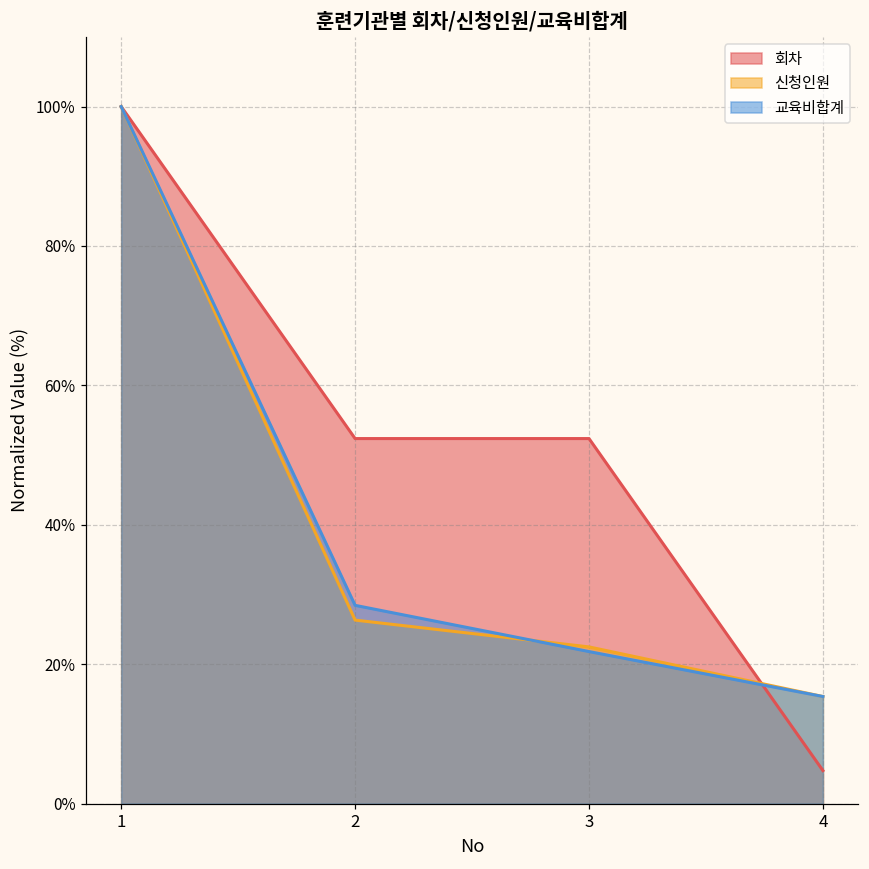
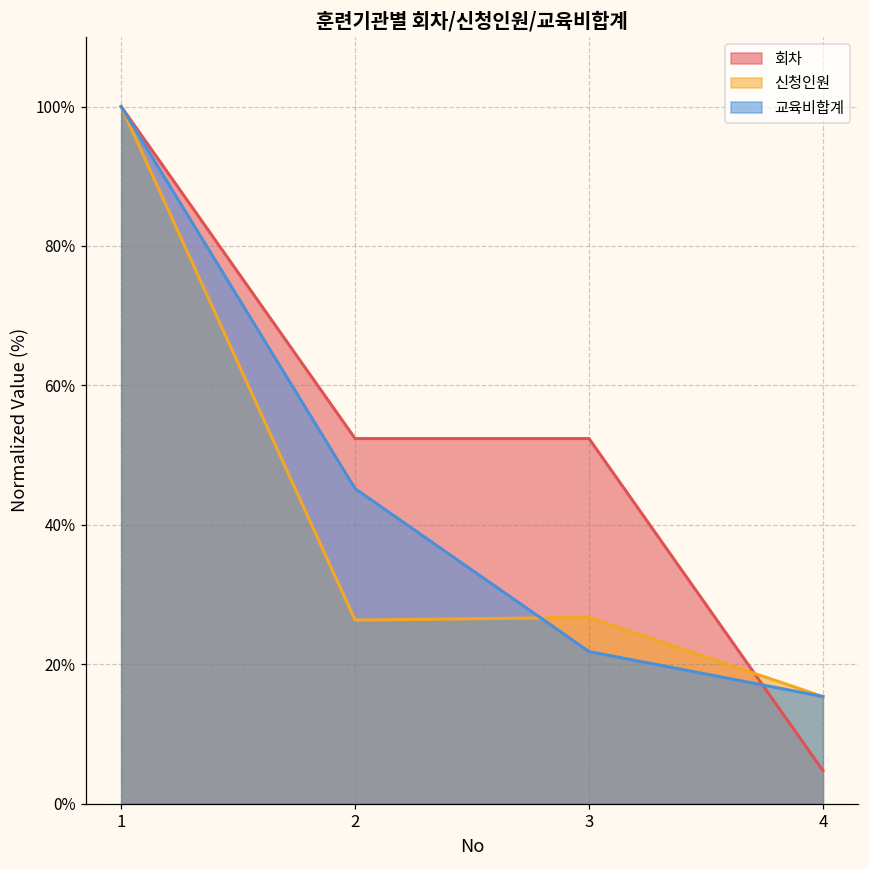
교육비합계, 2: 28% -> 45%
신청인원, 3: 23% -> 27%
